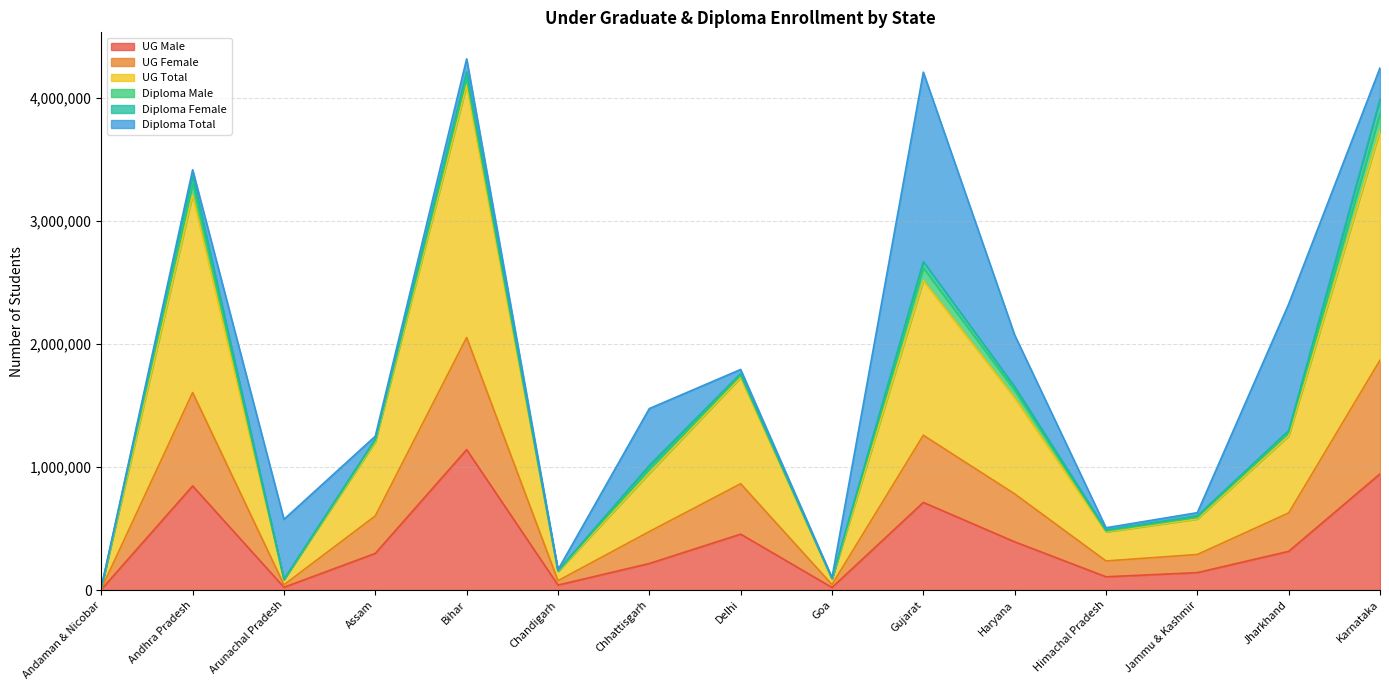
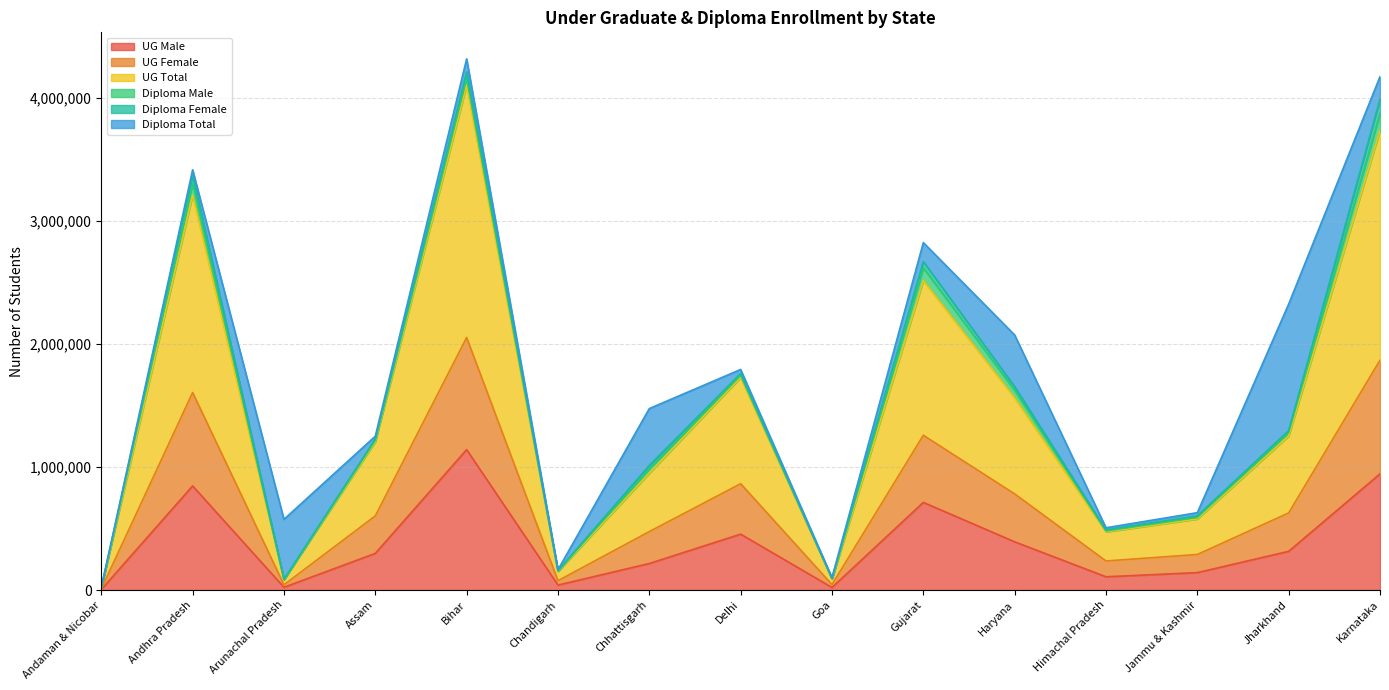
Diploma Total, Gujarat: 1,540,000 -> 150,000
Diploma Total, Karnataka: 250,000 -> 180,000
